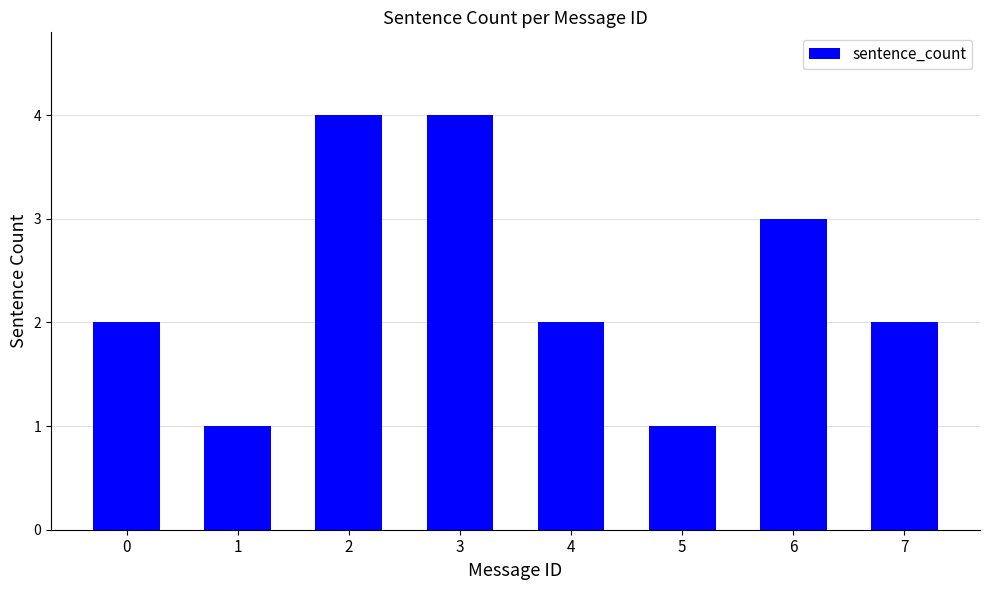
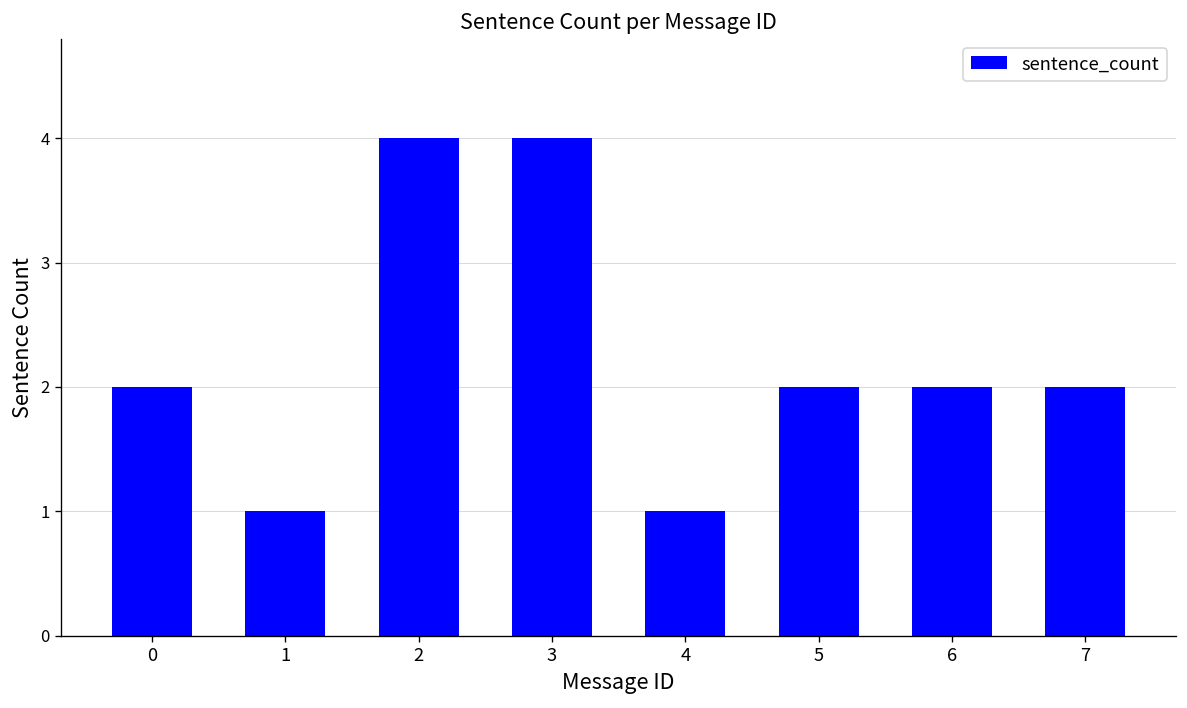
4: 2 -> 1
5: 1 -> 2
6: 3 -> 2
